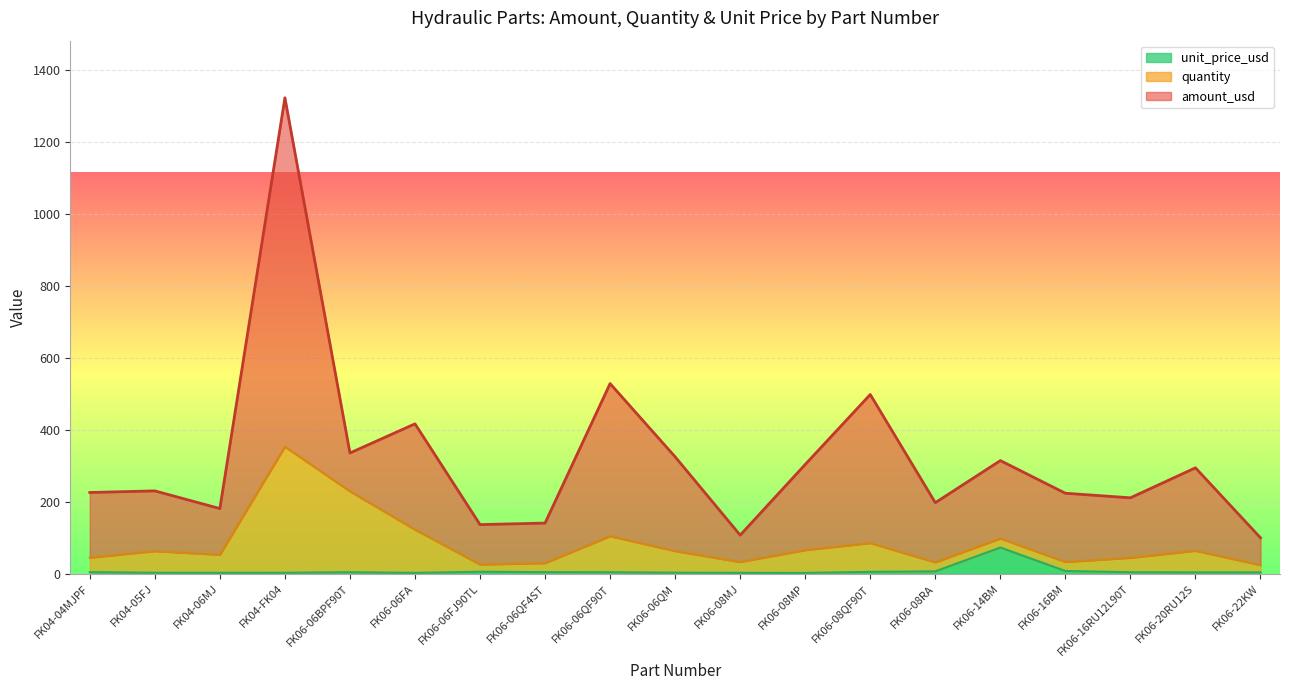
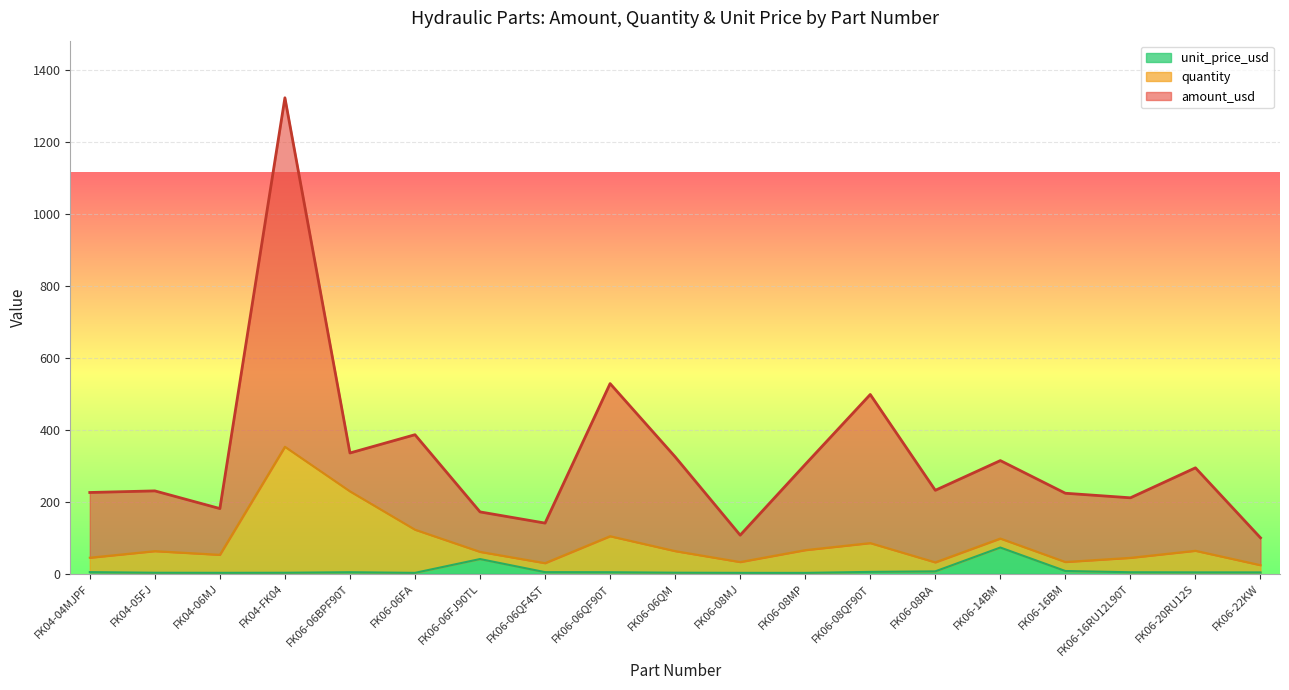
amount_usd, FK06-06FA: 290 -> 260
unit_price_usd, FK06-06FJ90TL: 10 -> 40
amount_usd, FK06-08RA: 170 -> 200
